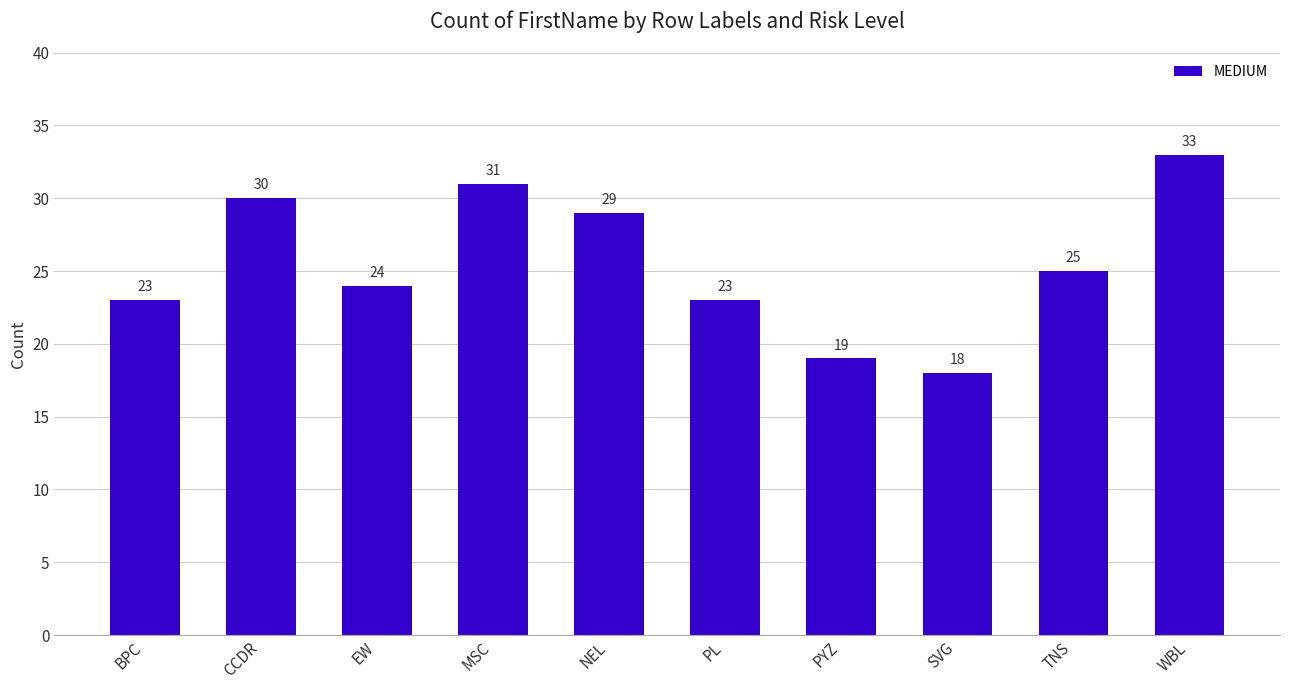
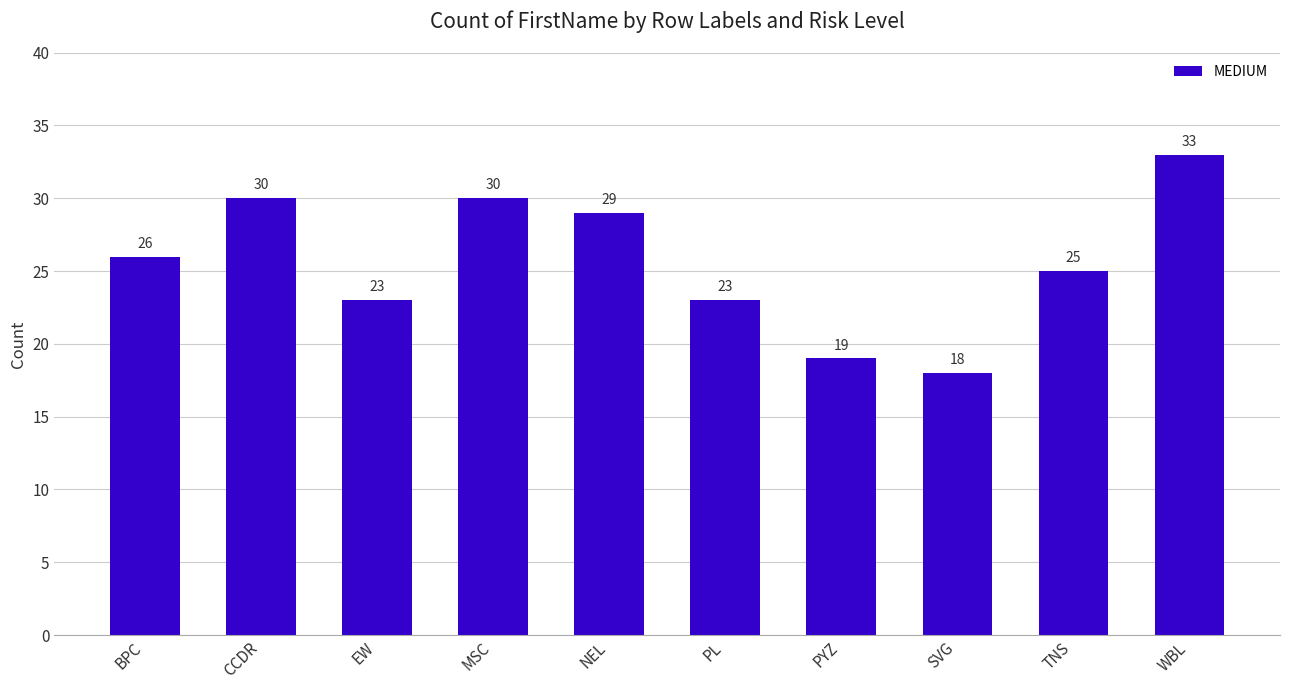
BPC: 23 -> 26
EW: 24 -> 23
MSC: 31 -> 30
